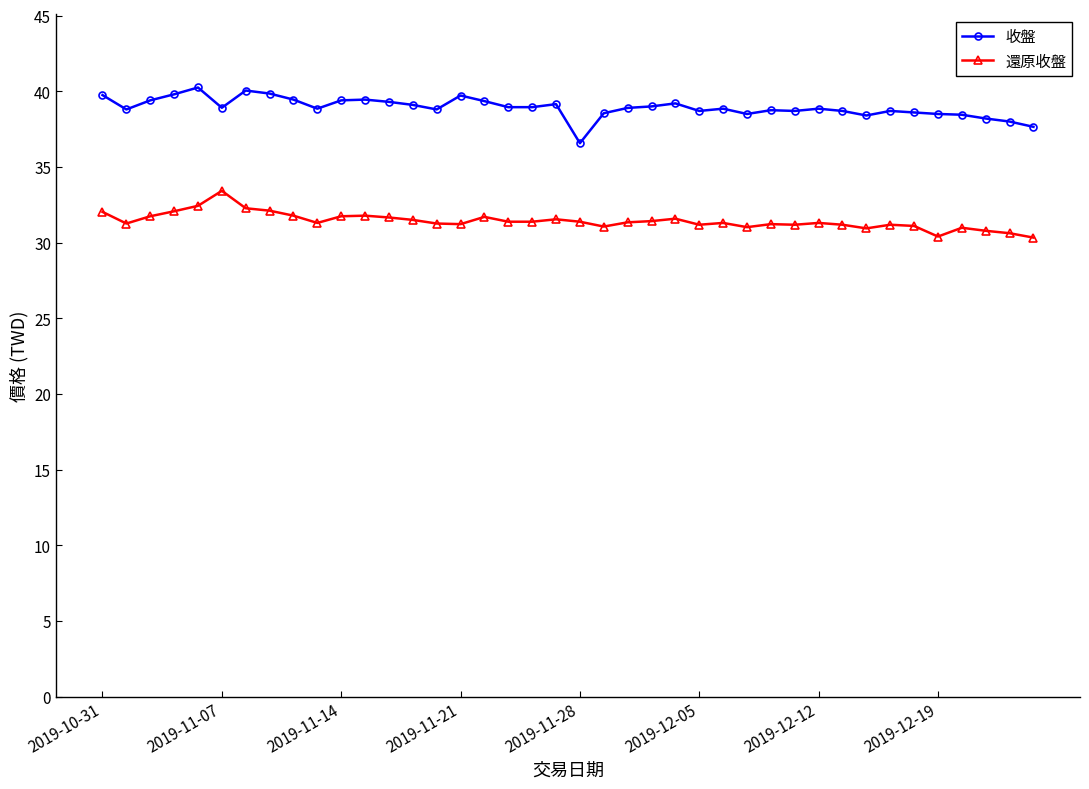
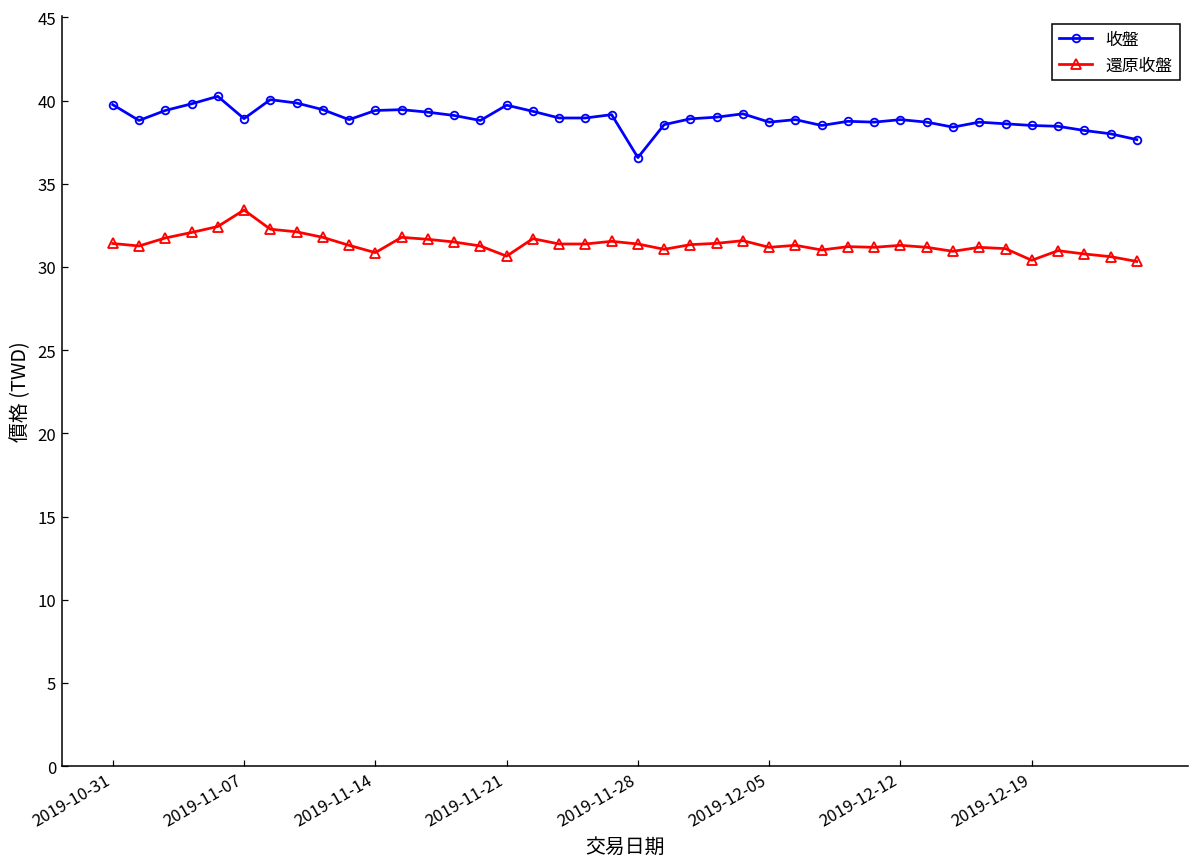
還原收盤, 2019-10-31: 32.0 -> 31.4
還原收盤, 2019-11-14: 31.7 -> 30.9
還原收盤, 2019-11-21: 31.2 -> 30.7
